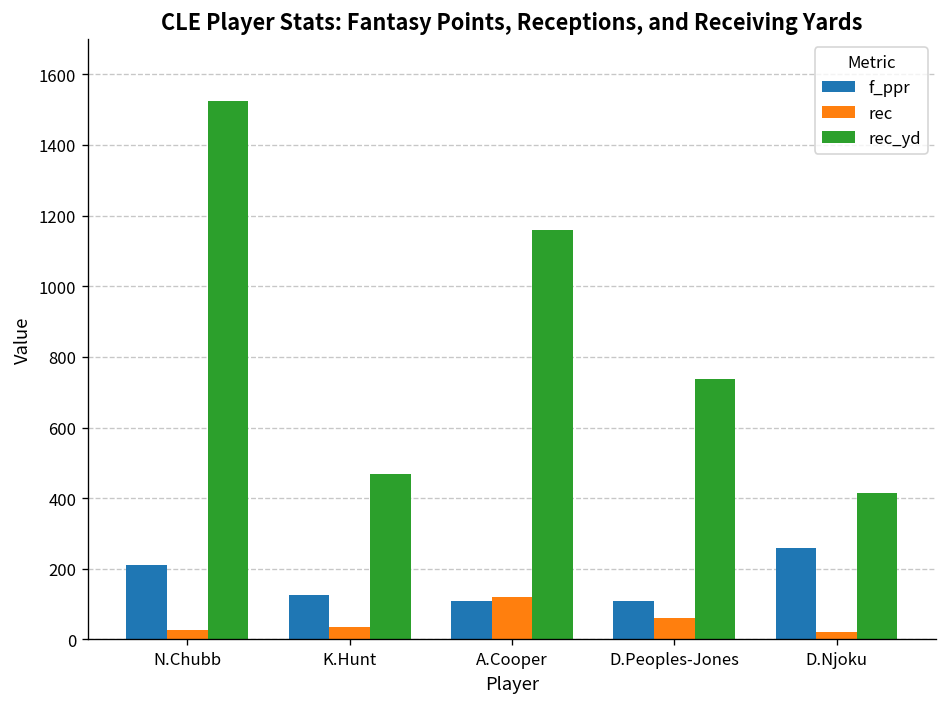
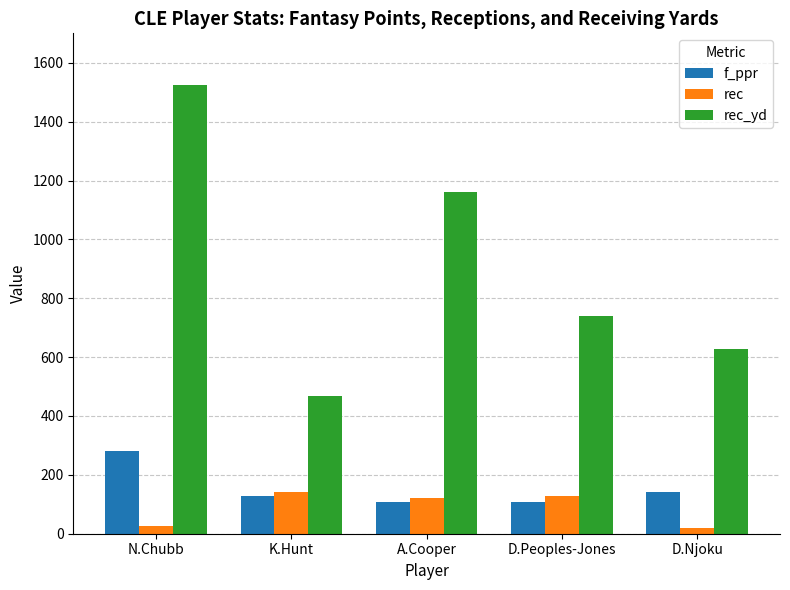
f_ppr, N.Chubb: 210 -> 280
rec, K.Hunt: 40 -> 140
rec, D.Peoples-Jones: 60 -> 130
f_ppr, D.Njoku: 260 -> 140
rec_yd, D.Njoku: 410 -> 630
